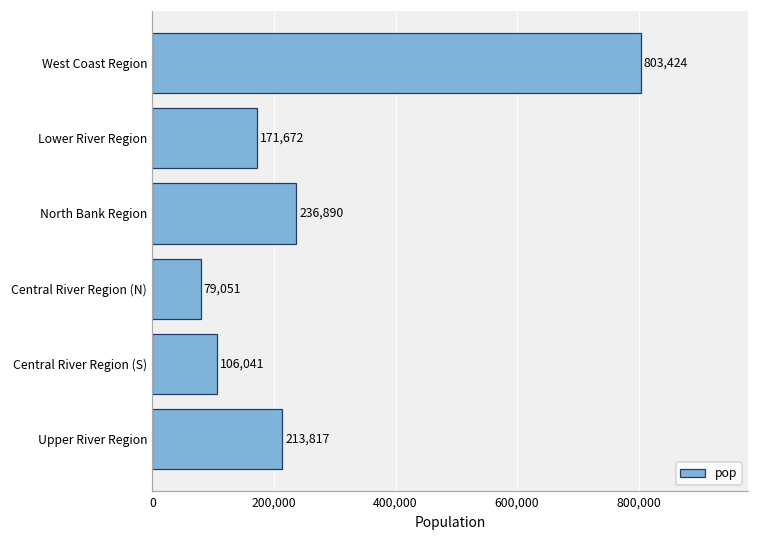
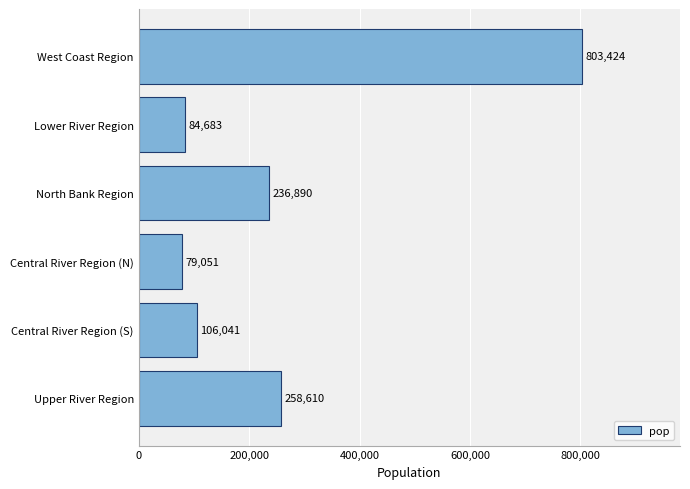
Lower River Region: 171,672 -> 84,683
Upper River Region: 213,817 -> 258,610
